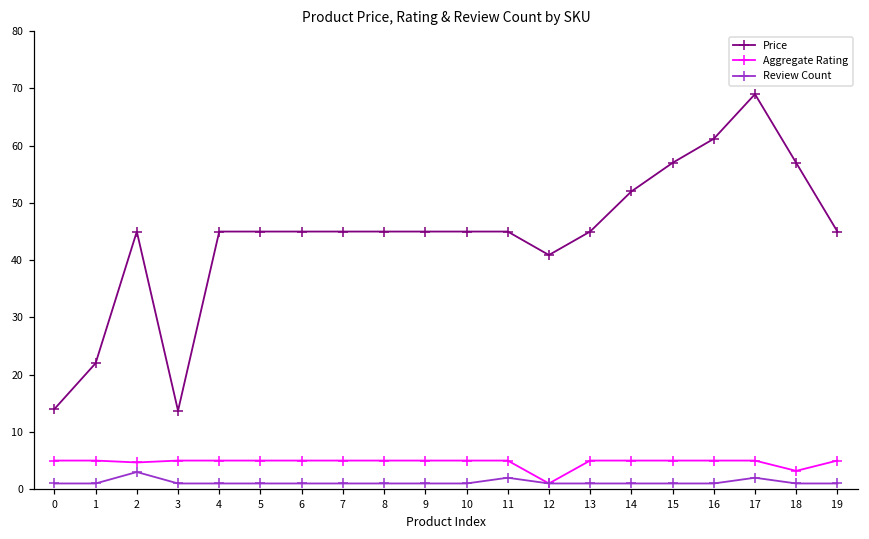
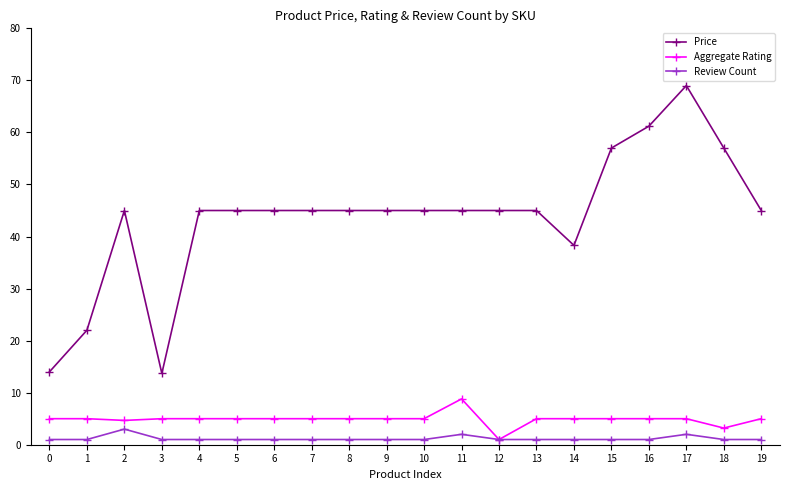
Aggregate Rating, 11: 5 -> 9
Price, 12: 41 -> 45
Price, 14: 52 -> 38
